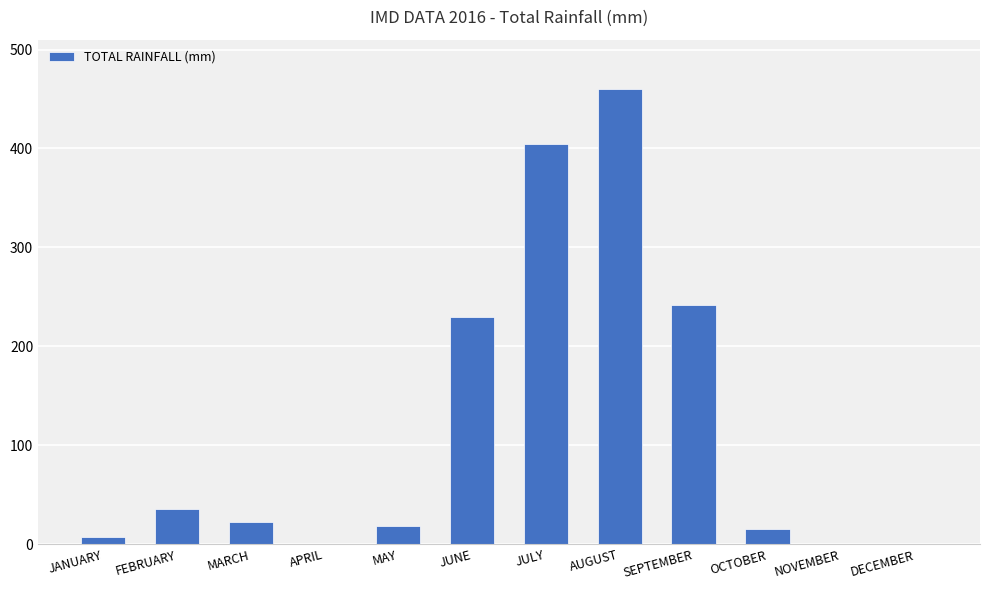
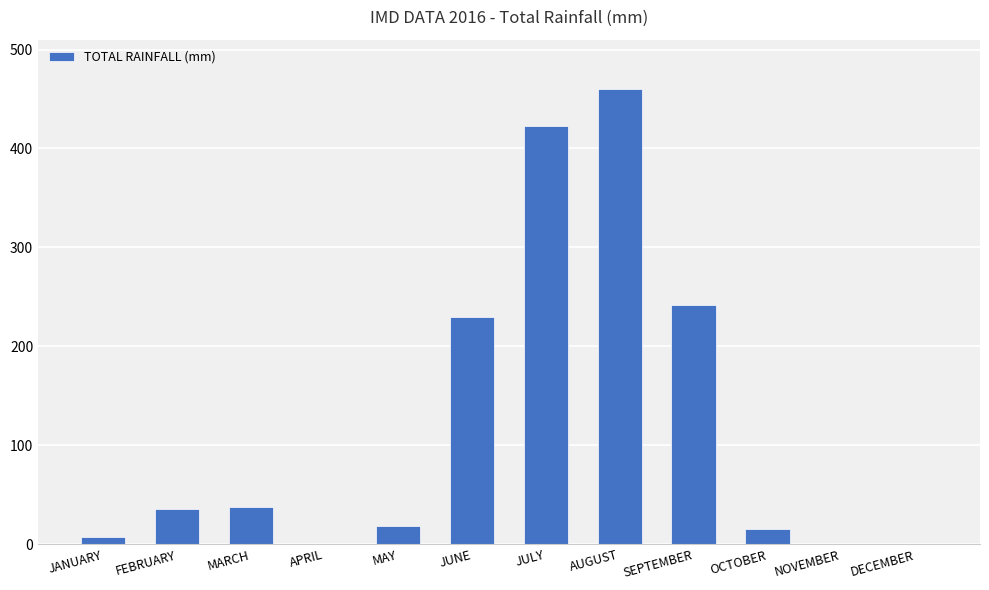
MARCH: 20 -> 40
JULY: 400 -> 420
